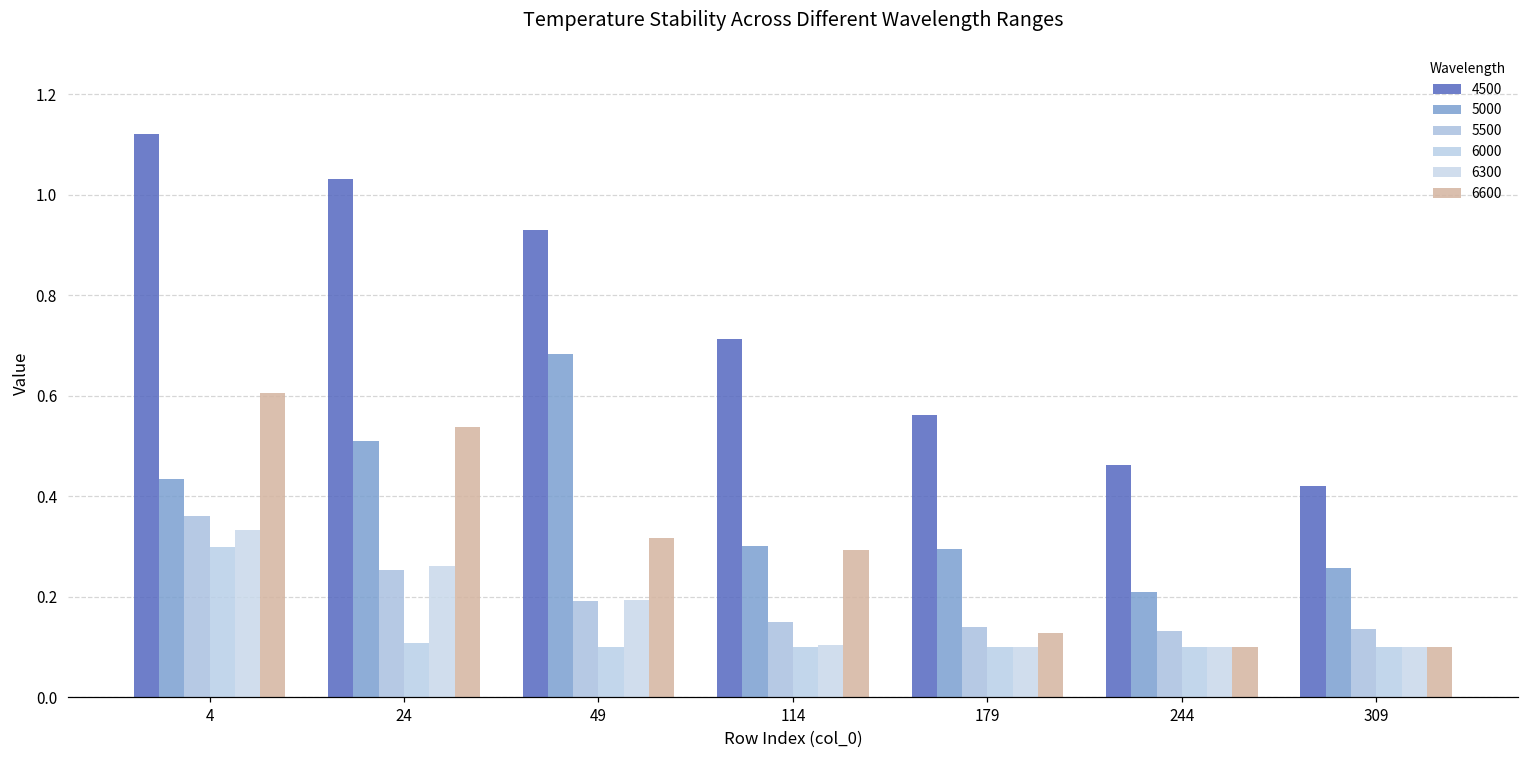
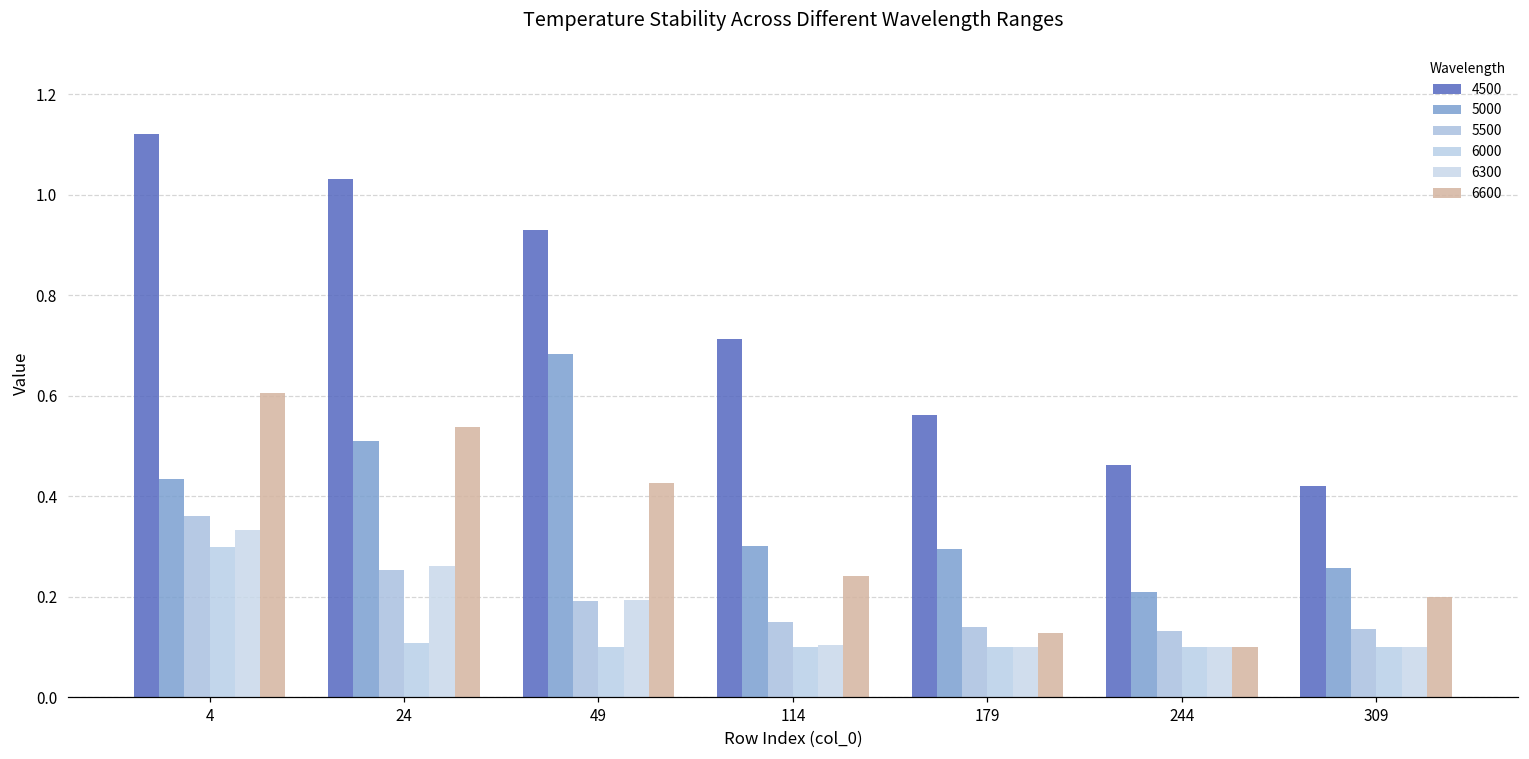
6600, 49: 0.32 -> 0.43
6600, 114: 0.29 -> 0.24
6600, 309: 0.1 -> 0.2
